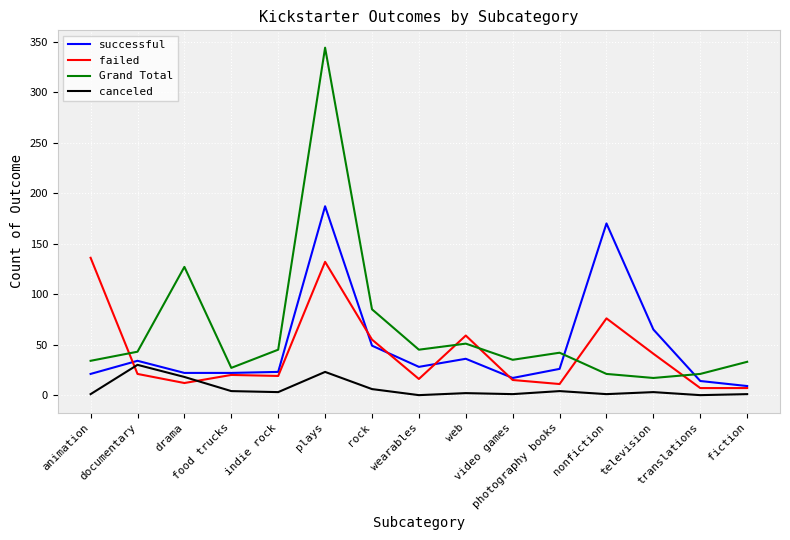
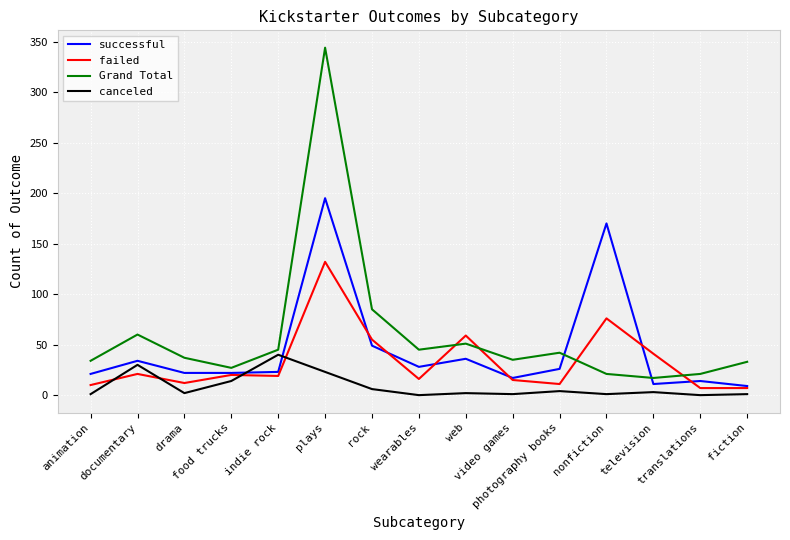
failed, animation: 136 -> 10
Grand Total, documentary: 43 -> 60
Grand Total, drama: 127 -> 37
canceled, drama: 18 -> 2
canceled, food trucks: 4 -> 14
canceled, indie rock: 3 -> 40
successful, plays: 187 -> 195
successful, television: 65 -> 11
